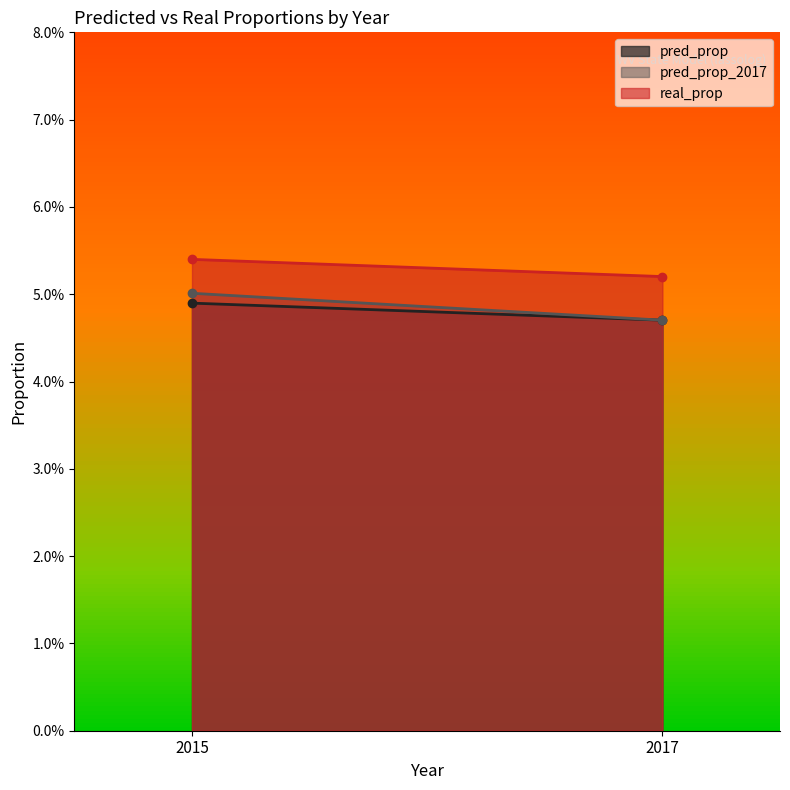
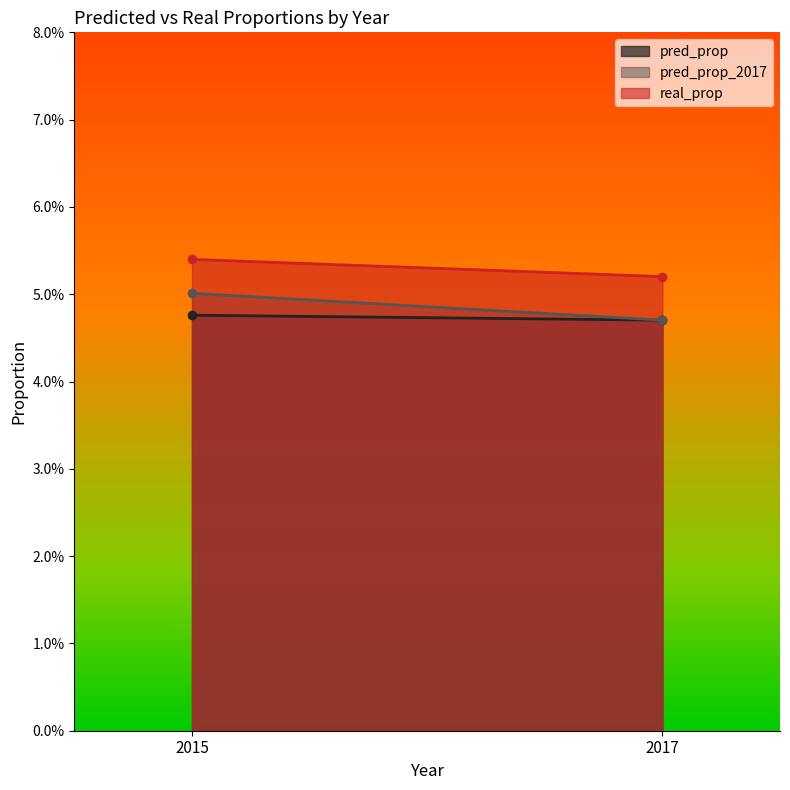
pred_prop, 2015: 4.9% -> 4.8%
